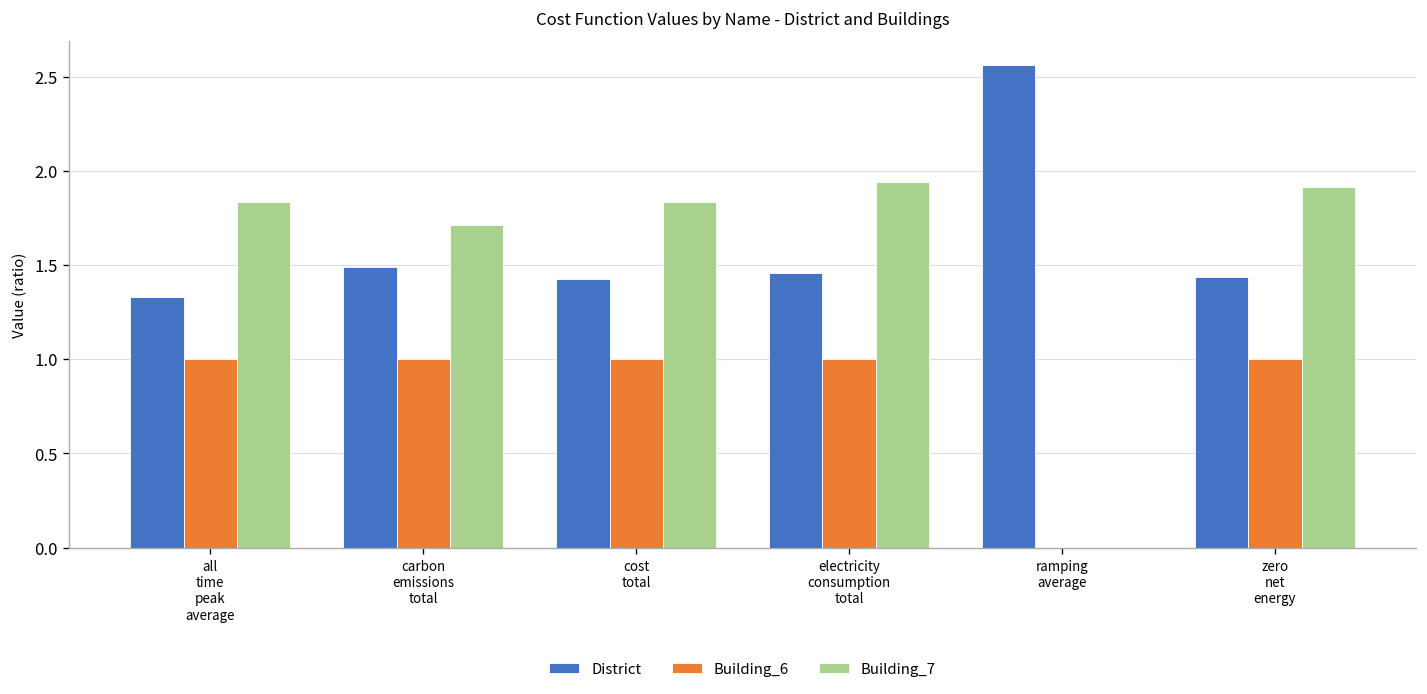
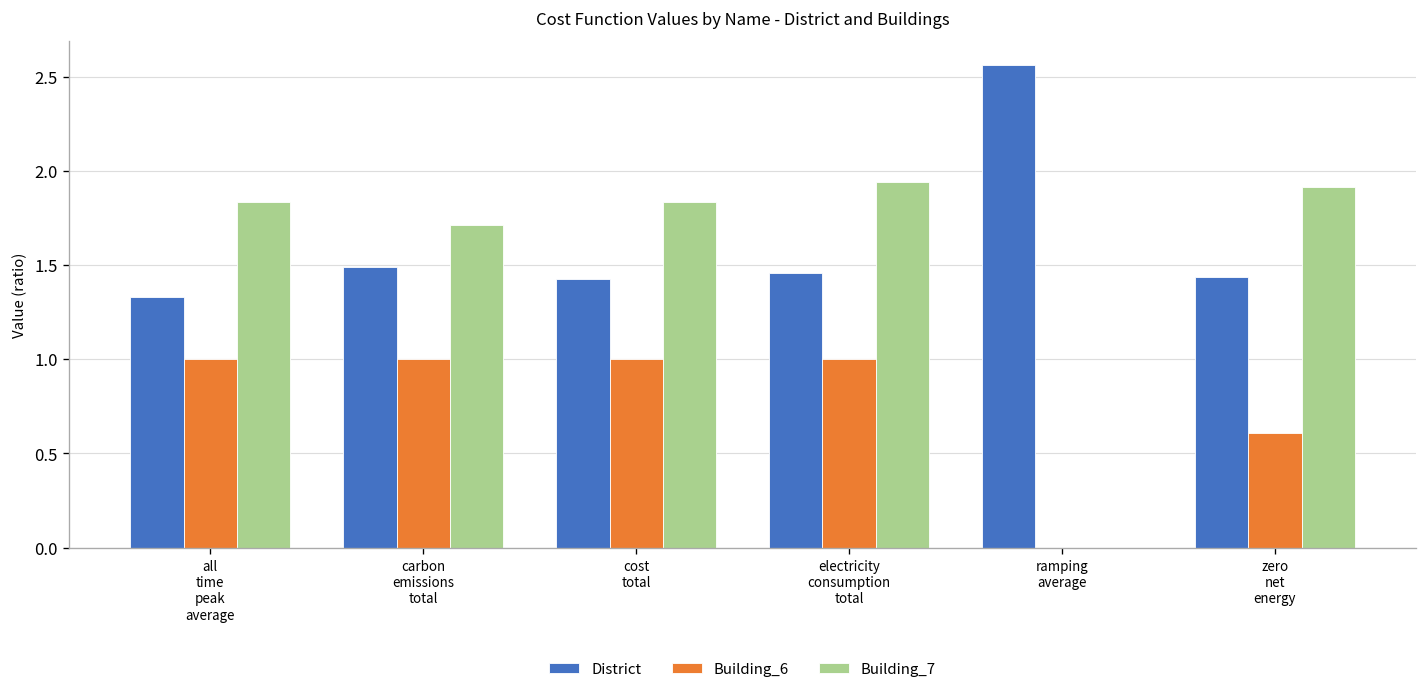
Building_6, zero net energy: 1.00 -> 0.61
